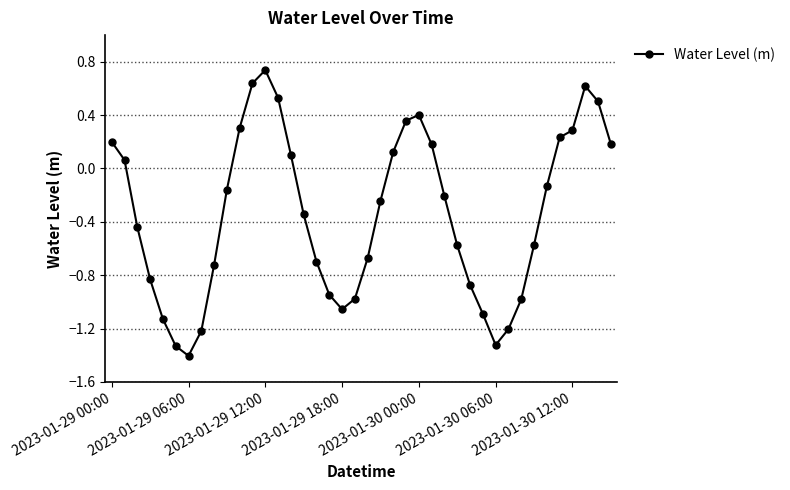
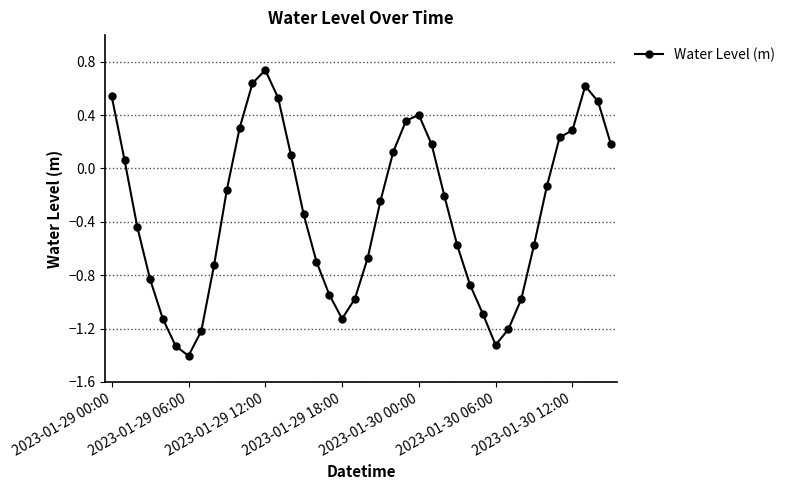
2023-01-29 00:00: 0.20 -> 0.54
2023-01-29 18:00: -1.06 -> -1.13
